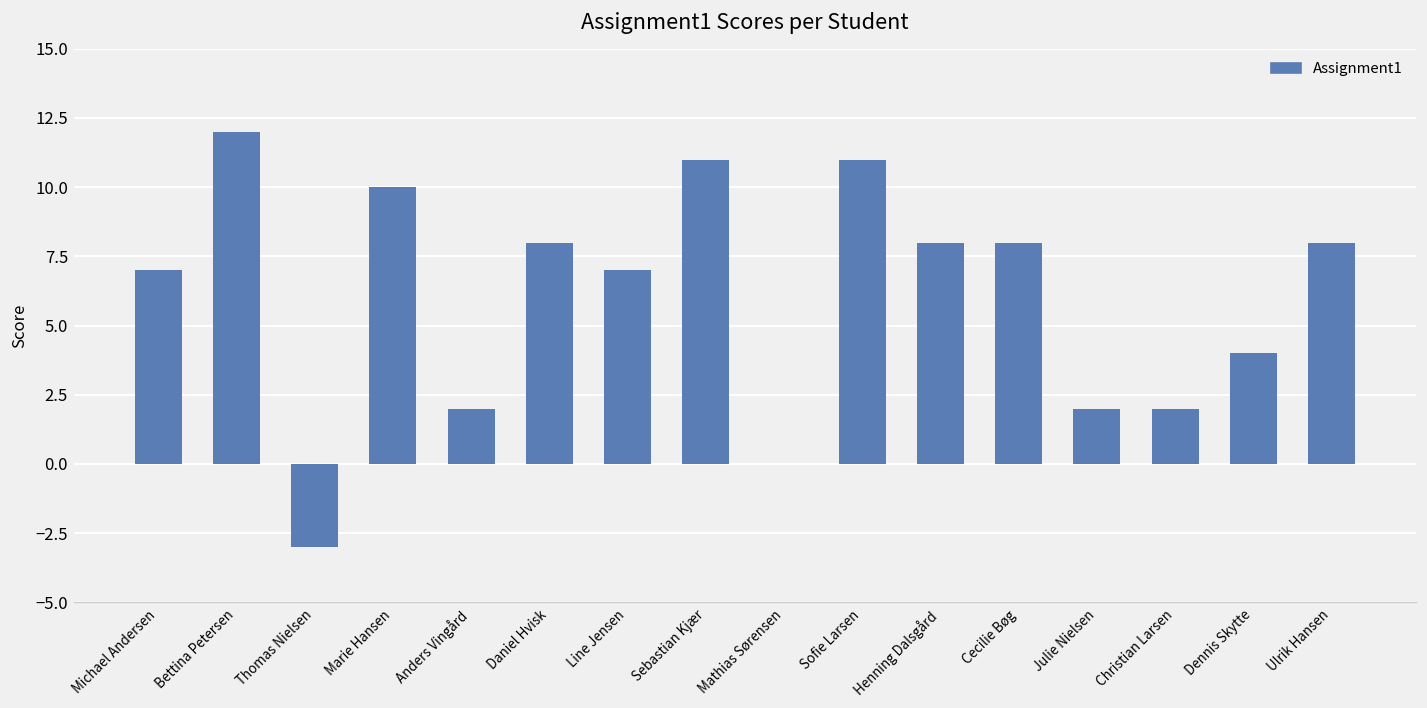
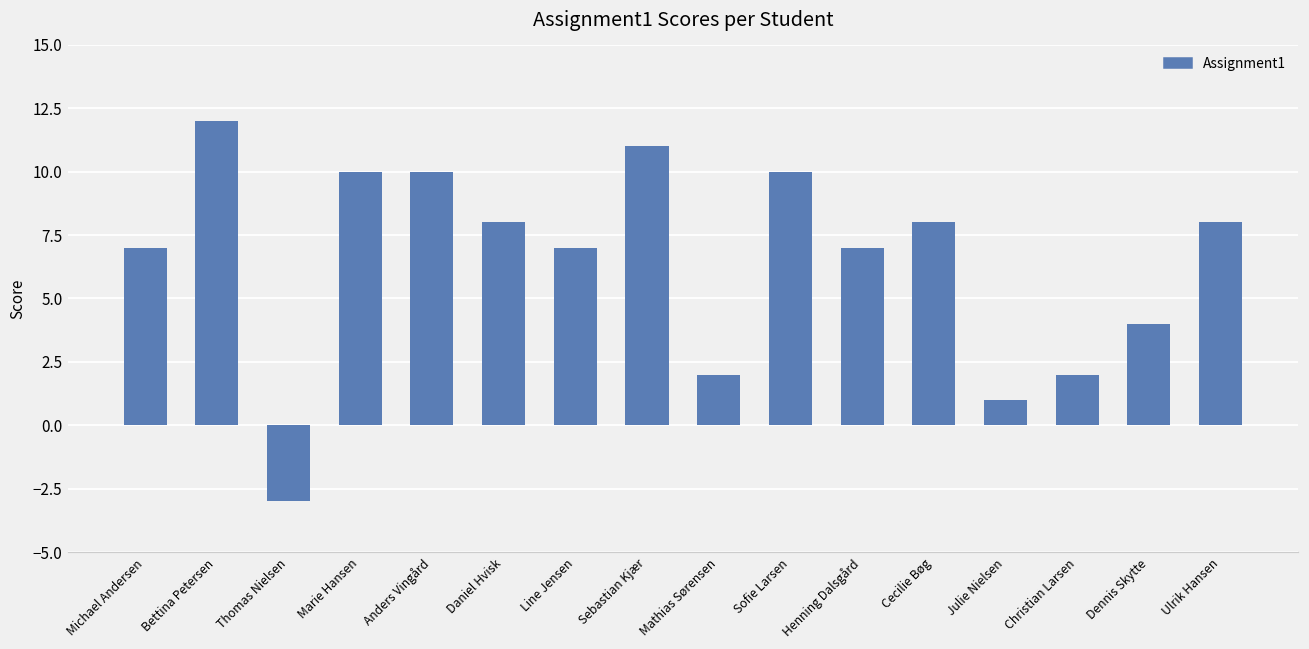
Anders Vingård: 2 -> 10
Mathias Sørensen: 0 -> 2
Sofie Larsen: 11 -> 10
Henning Dalsgård: 8 -> 7
Julie Nielsen: 2 -> 1
